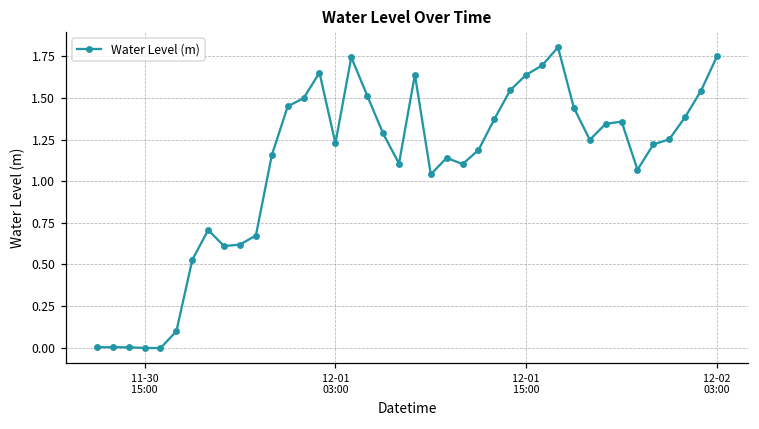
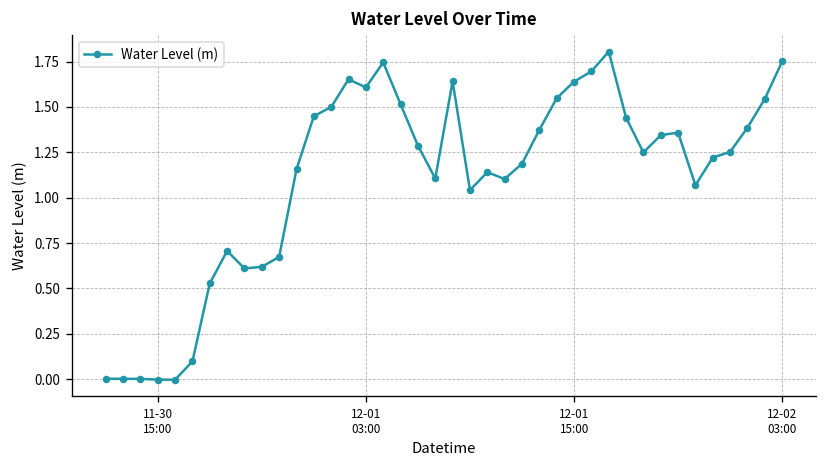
12-01 03:00: 1.23 -> 1.61
